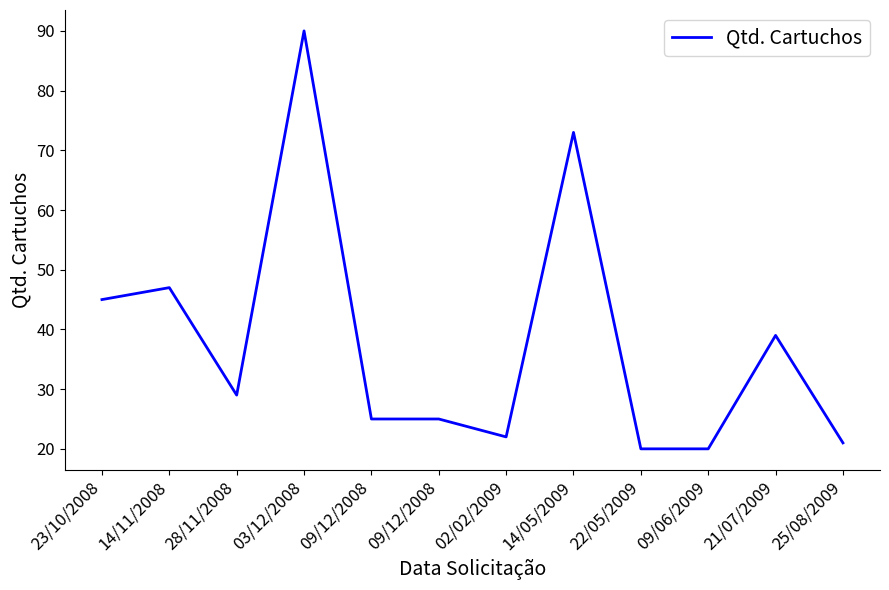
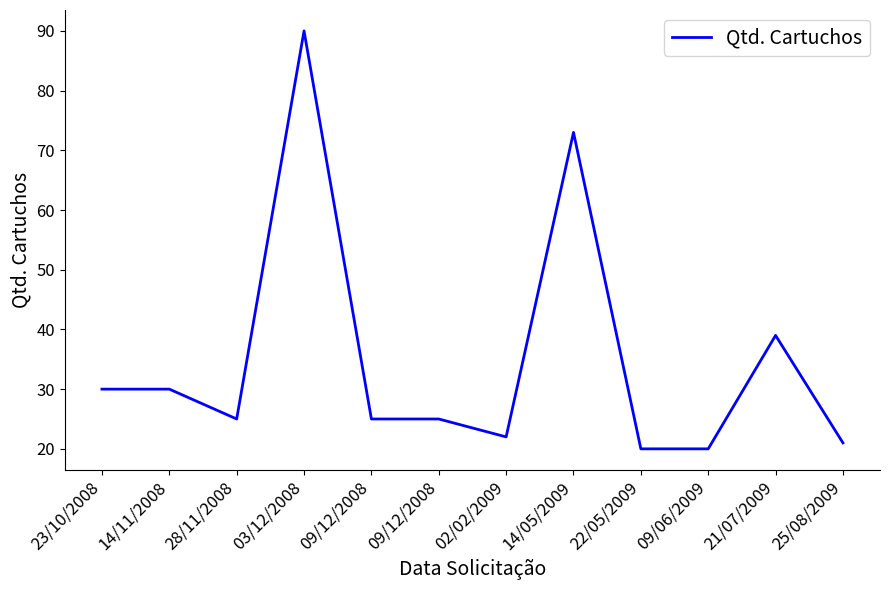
23/10/2008: 45 -> 30
14/11/2008: 47 -> 30
28/11/2008: 29 -> 25
